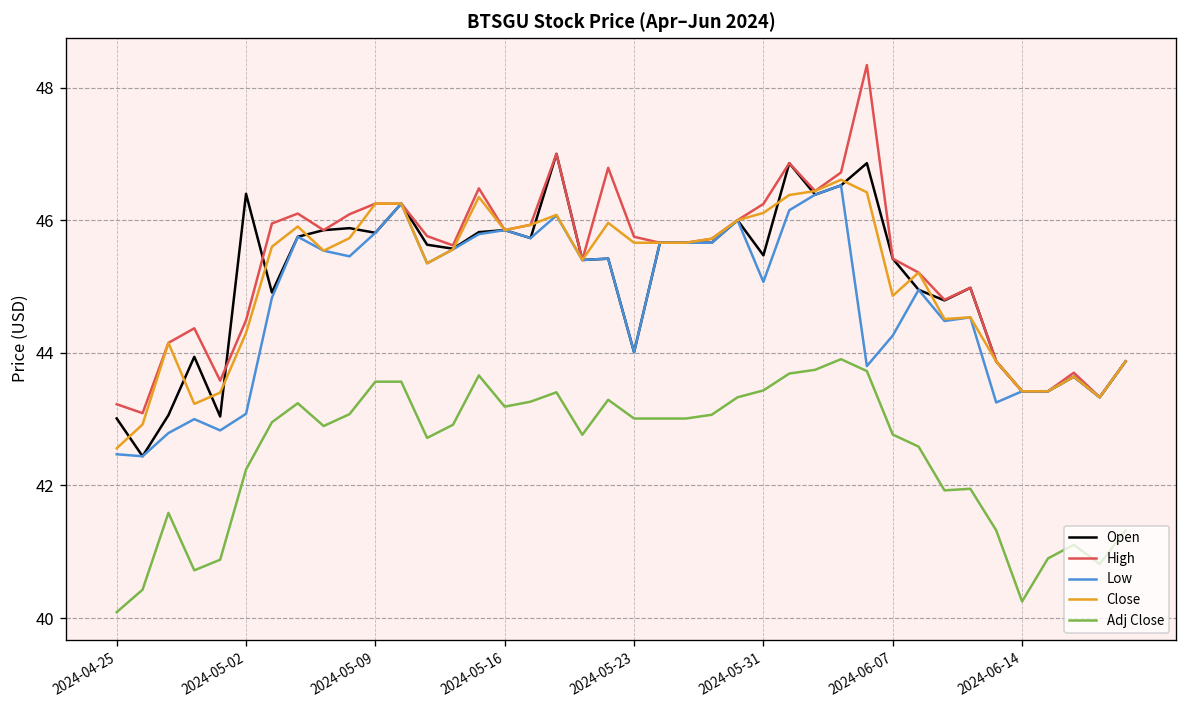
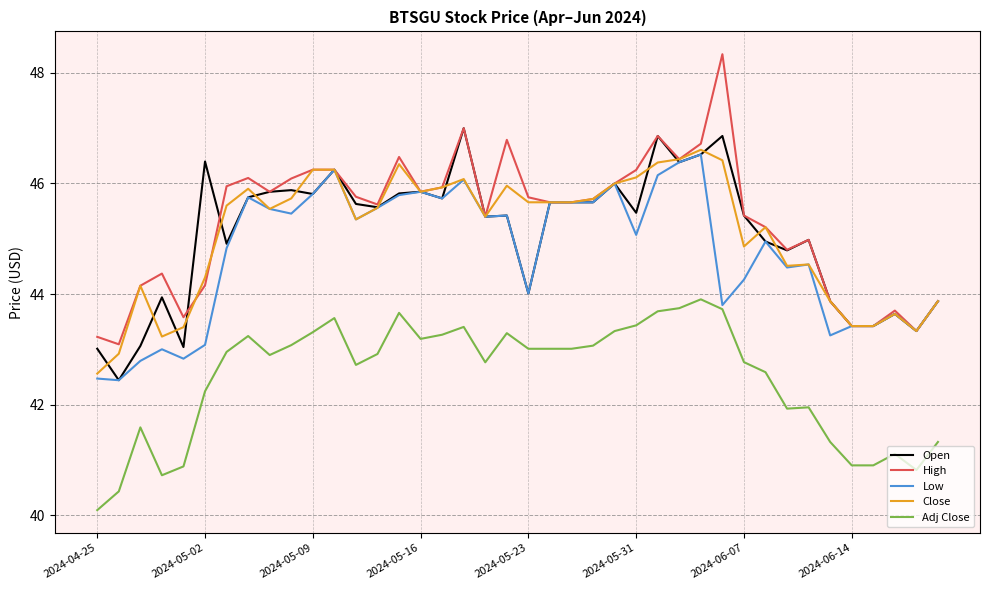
High, 2024-05-02: 44.5 -> 44.2
Adj Close, 2024-05-09: 43.6 -> 43.3
Adj Close, 2024-06-14: 40.3 -> 40.9
